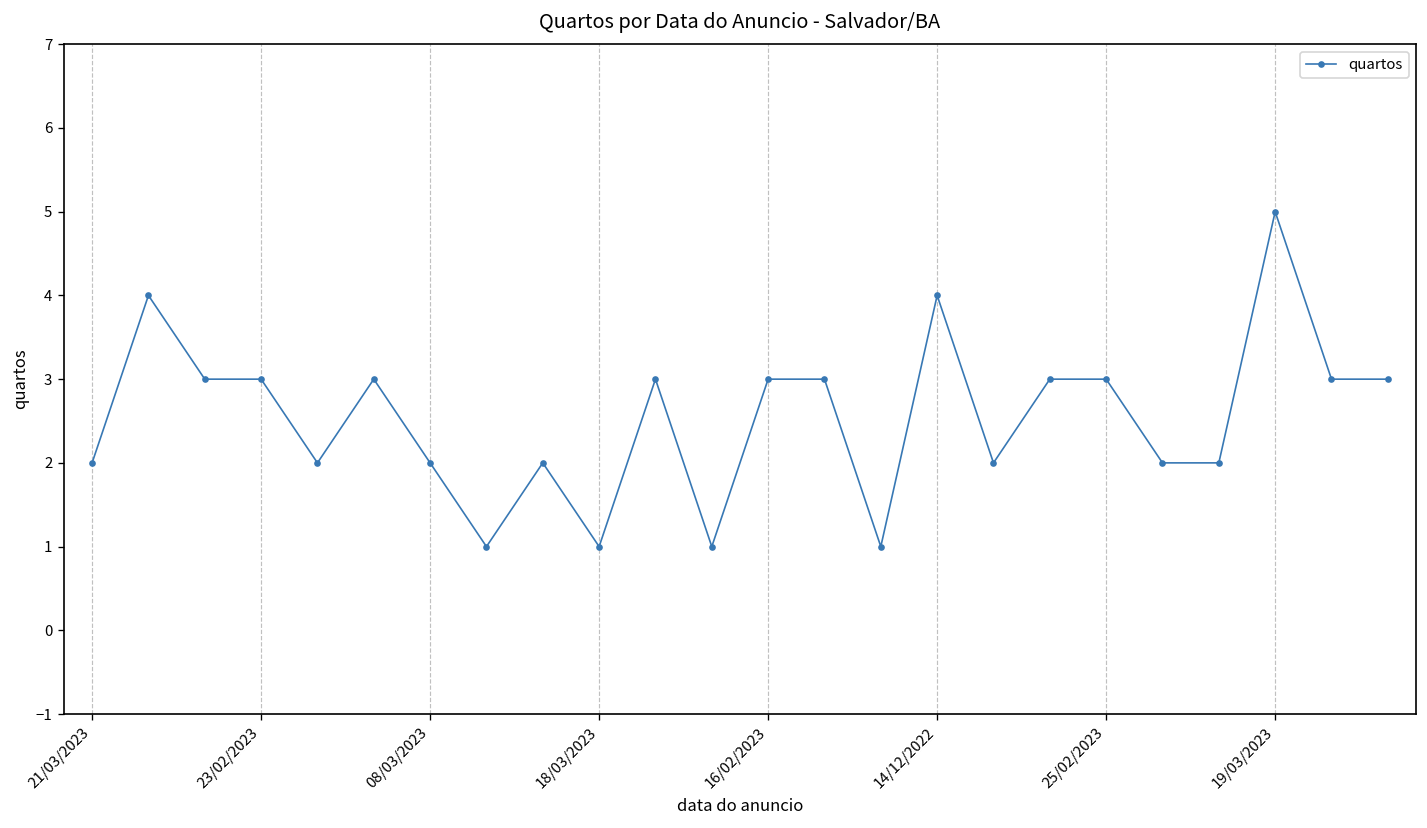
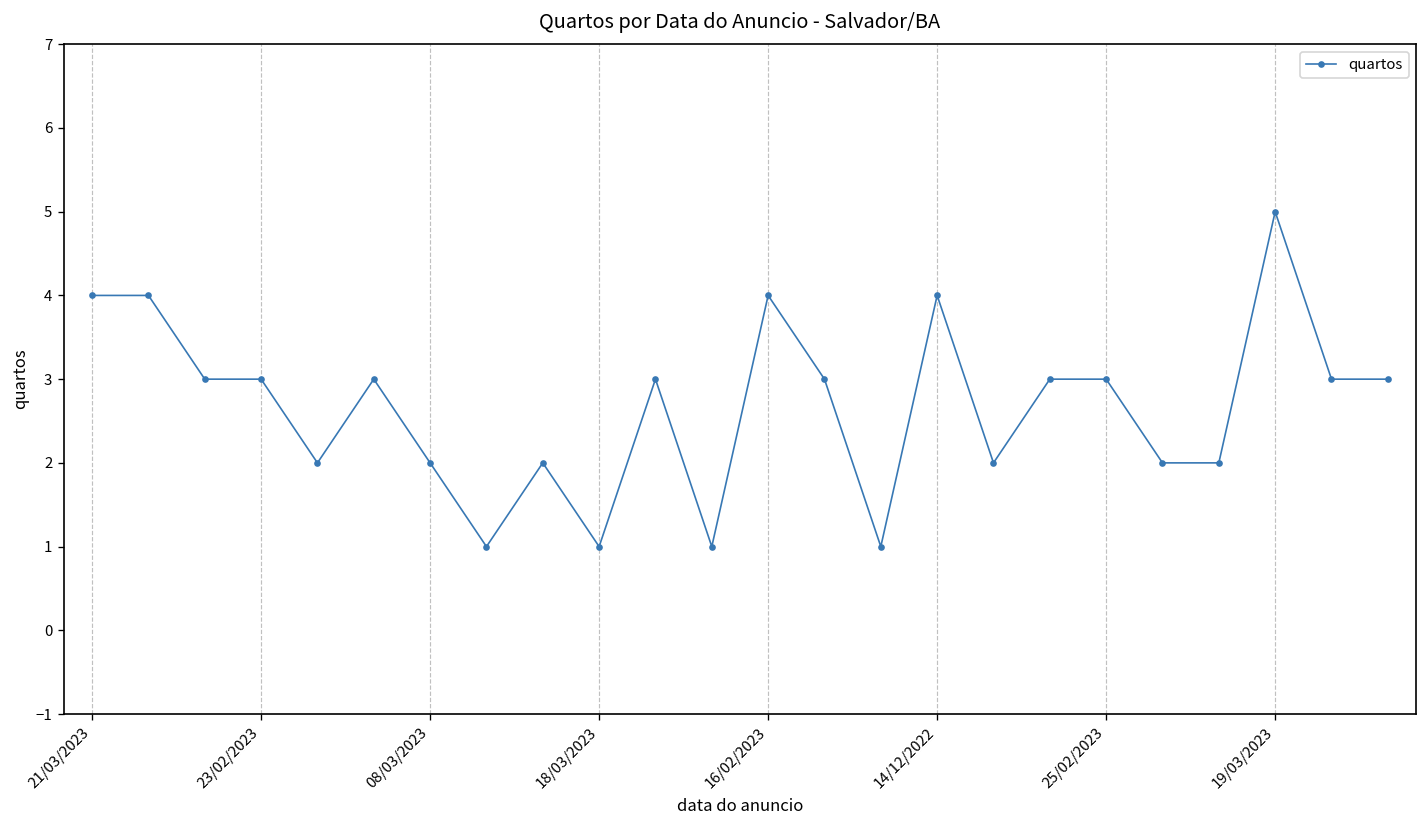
21/03/2023: 2 -> 4
16/02/2023: 3 -> 4
